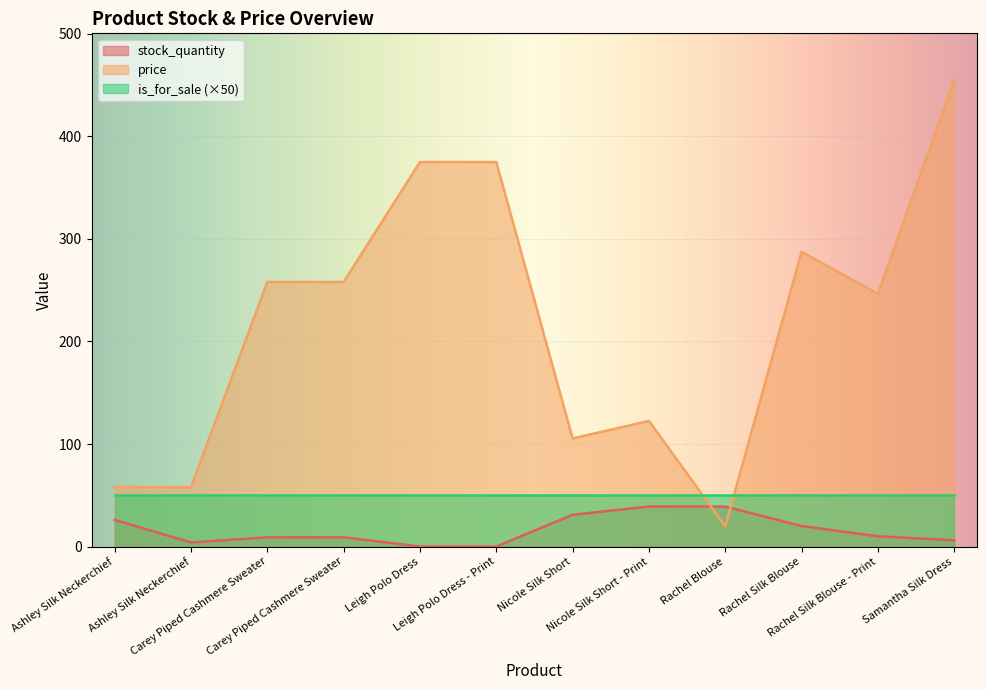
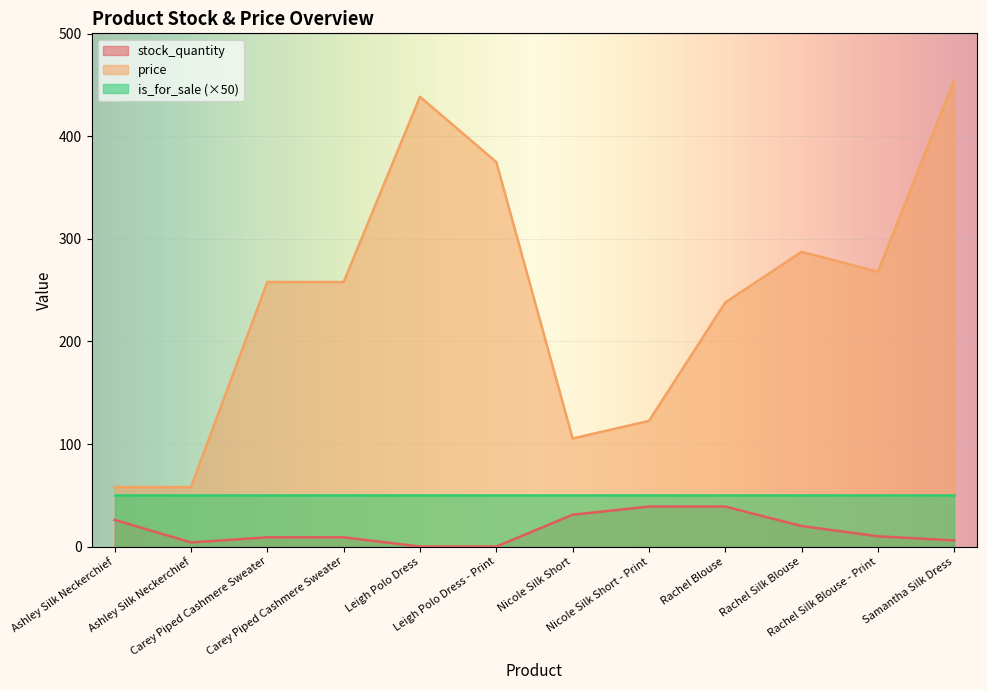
price, Leigh Polo Dress: 375 -> 439
price, Rachel Blouse: 20 -> 238
price, Rachel Silk Blouse - Print: 247 -> 268
